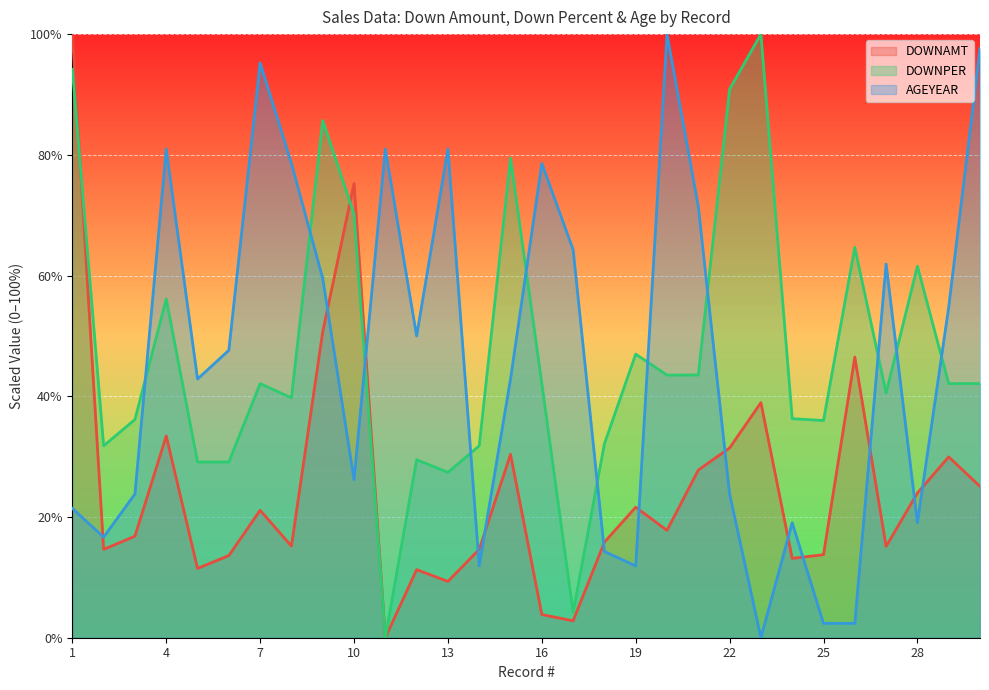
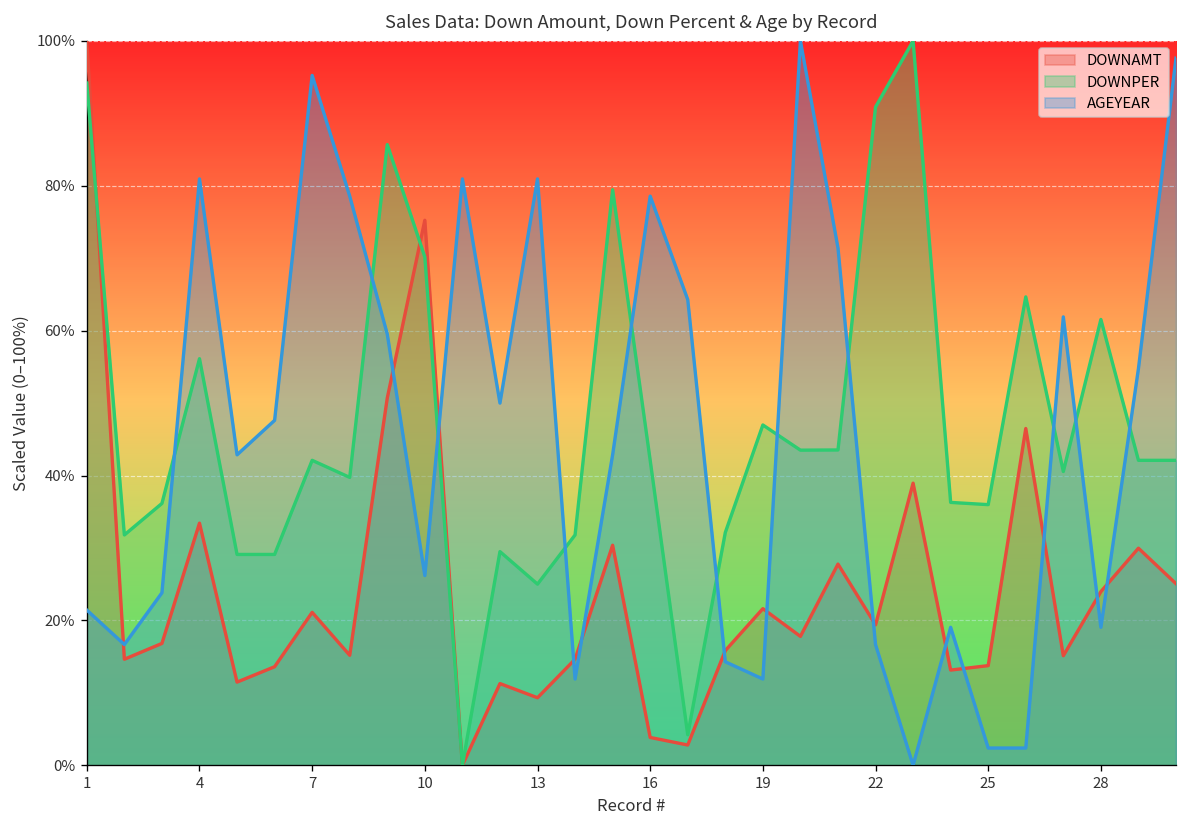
DOWNPER, 13: 27% -> 25%
DOWNAMT, 22: 31% -> 19%
AGEYEAR, 22: 24% -> 17%
